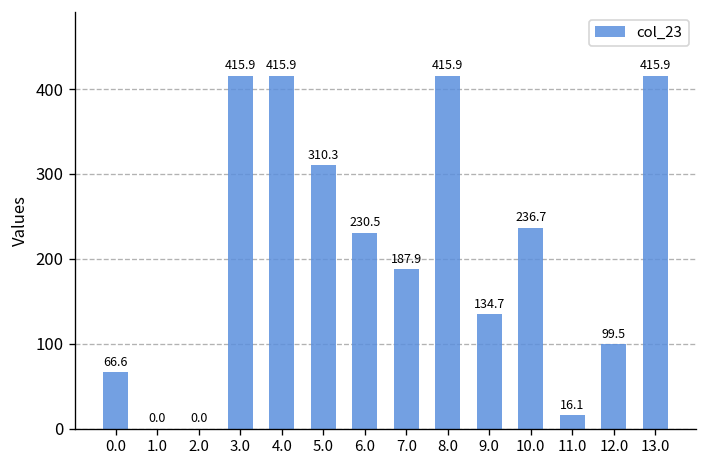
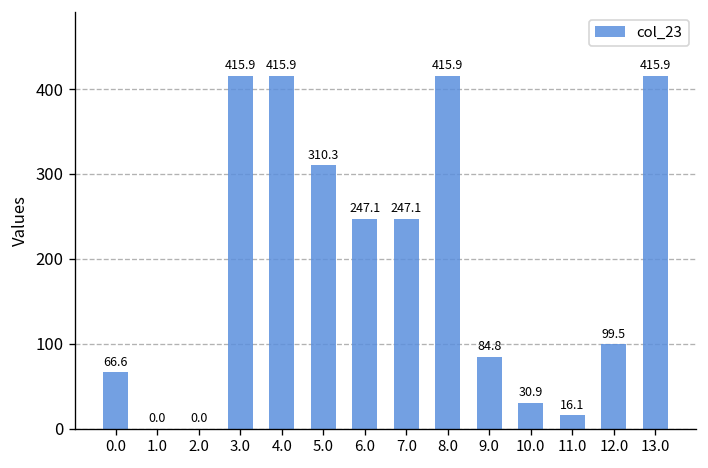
6.0: 230.5 -> 247.1
7.0: 187.9 -> 247.1
9.0: 134.7 -> 84.8
10.0: 236.7 -> 30.9
